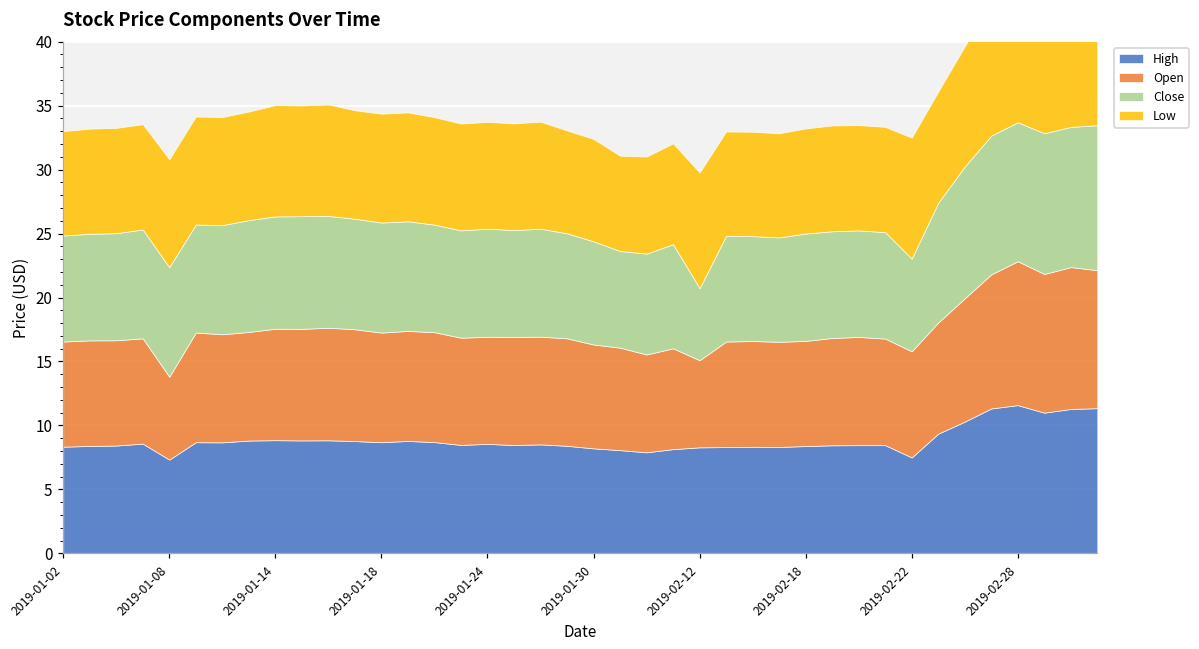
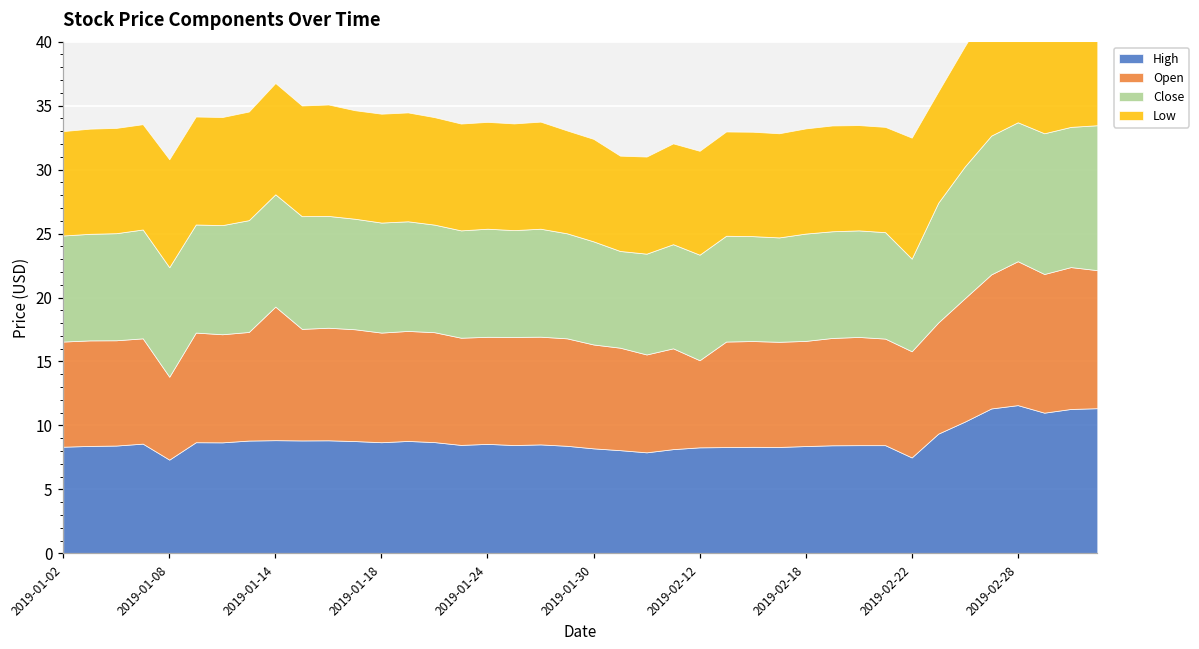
Open, 2019-01-14: 8.7 -> 10.4
Close, 2019-02-12: 5.6 -> 8.3
Low, 2019-02-12: 9.0 -> 8.1
